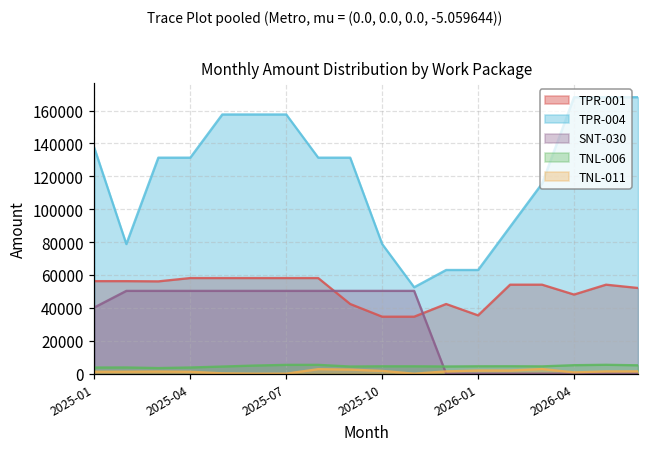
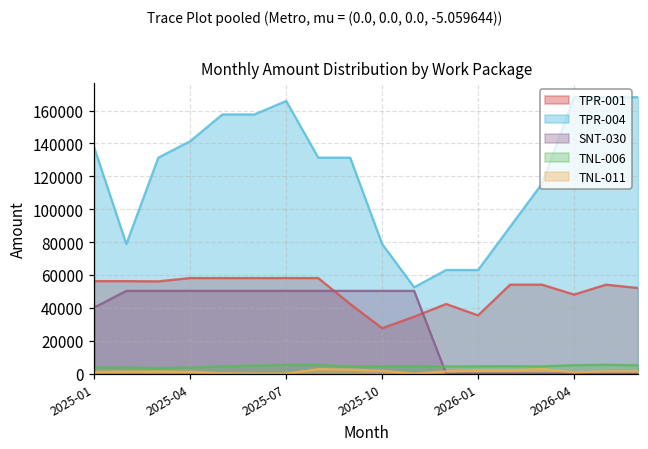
TPR-004, 2025-04: 131000 -> 141000
TPR-004, 2025-07: 158000 -> 166000
TPR-001, 2025-10: 35000 -> 28000
